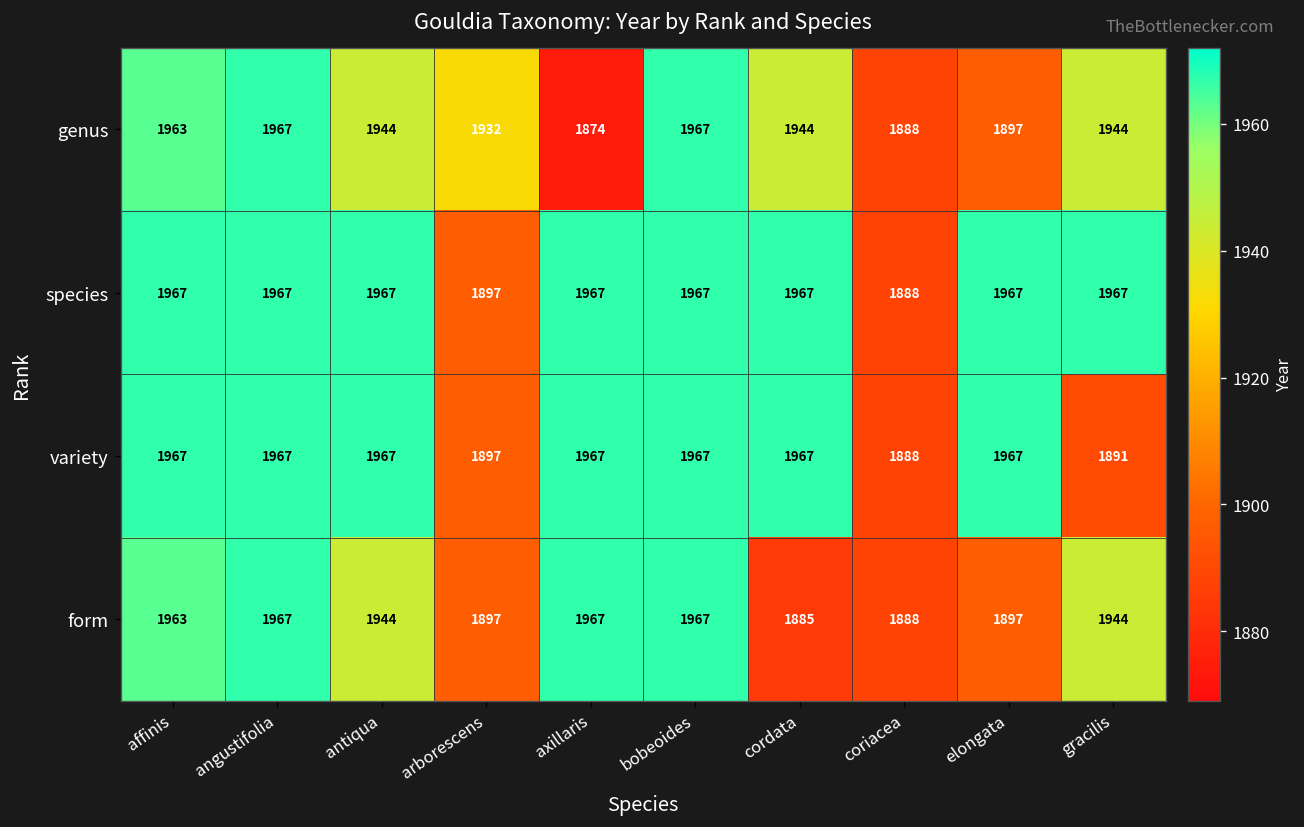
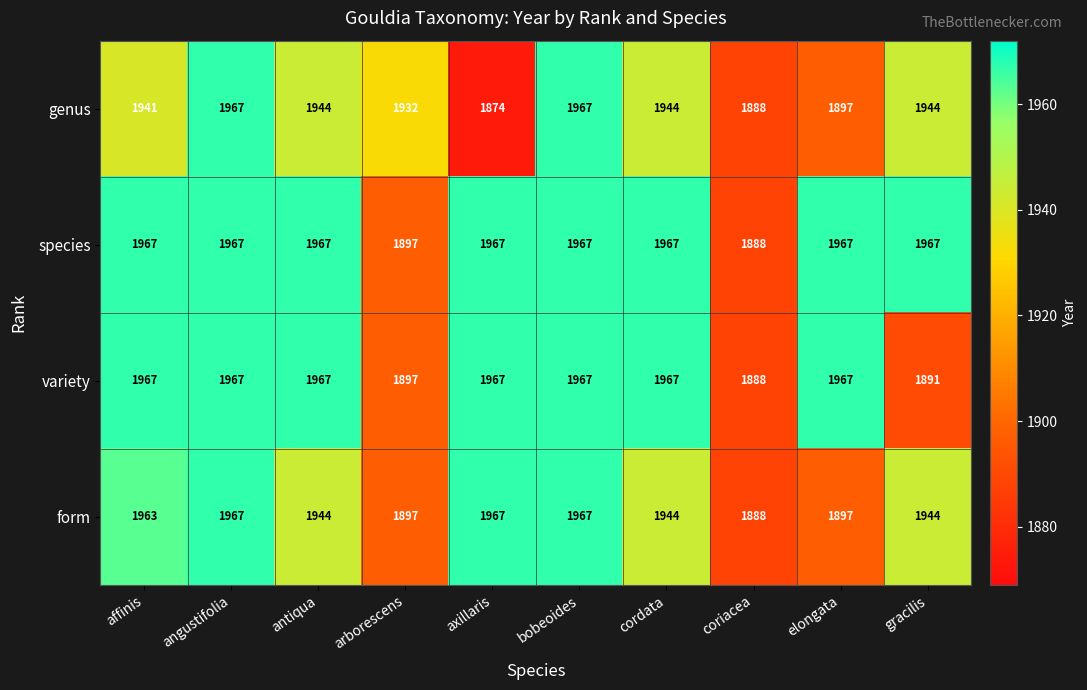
genus, affinis: 1963 -> 1941
form, cordata: 1885 -> 1944
